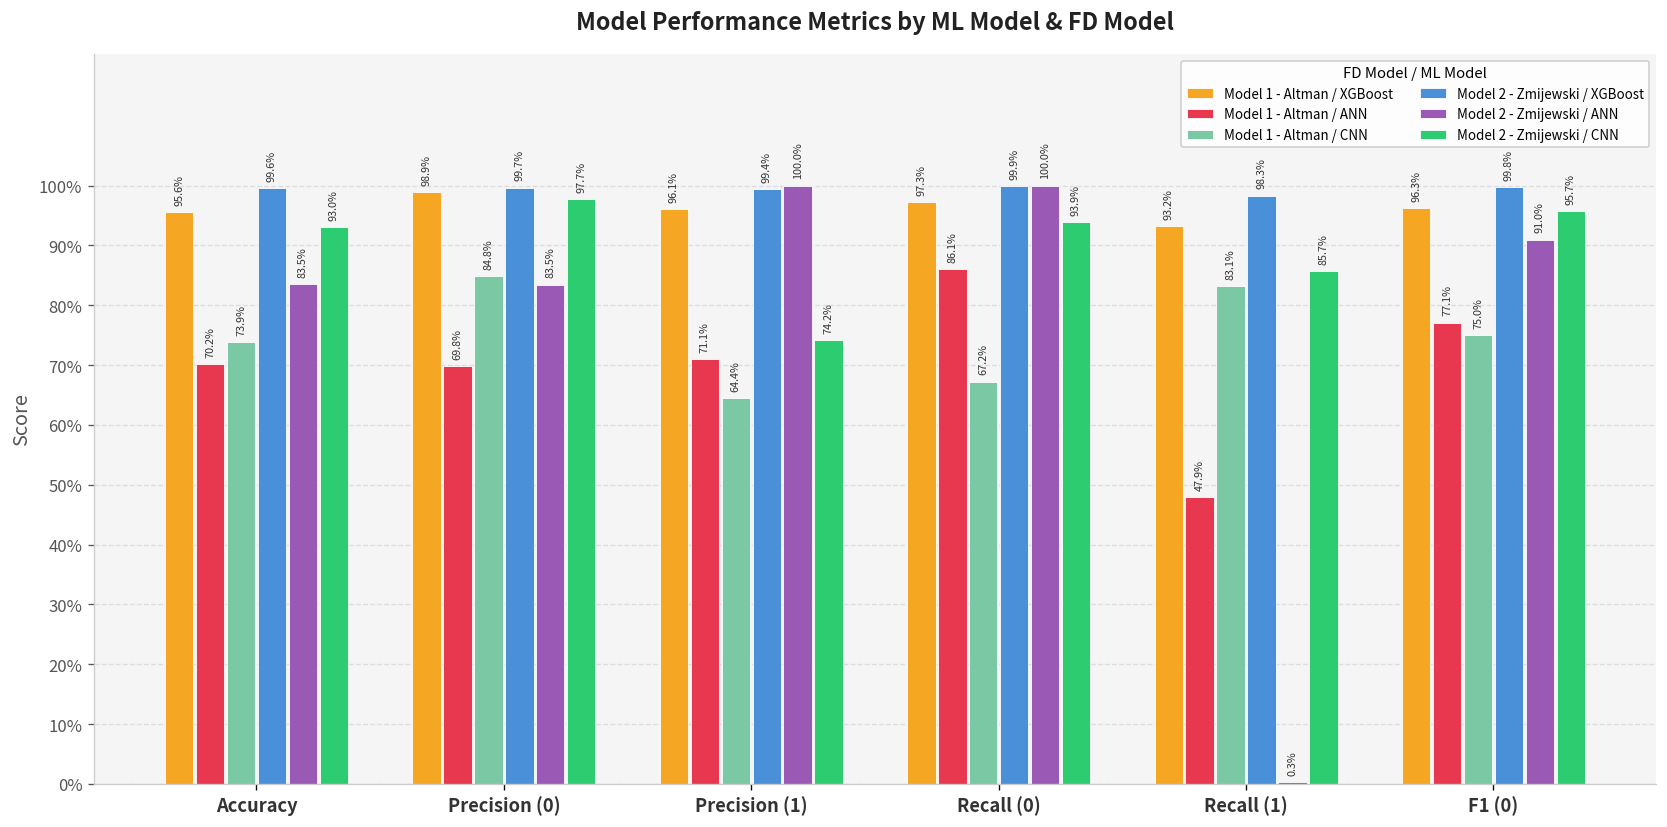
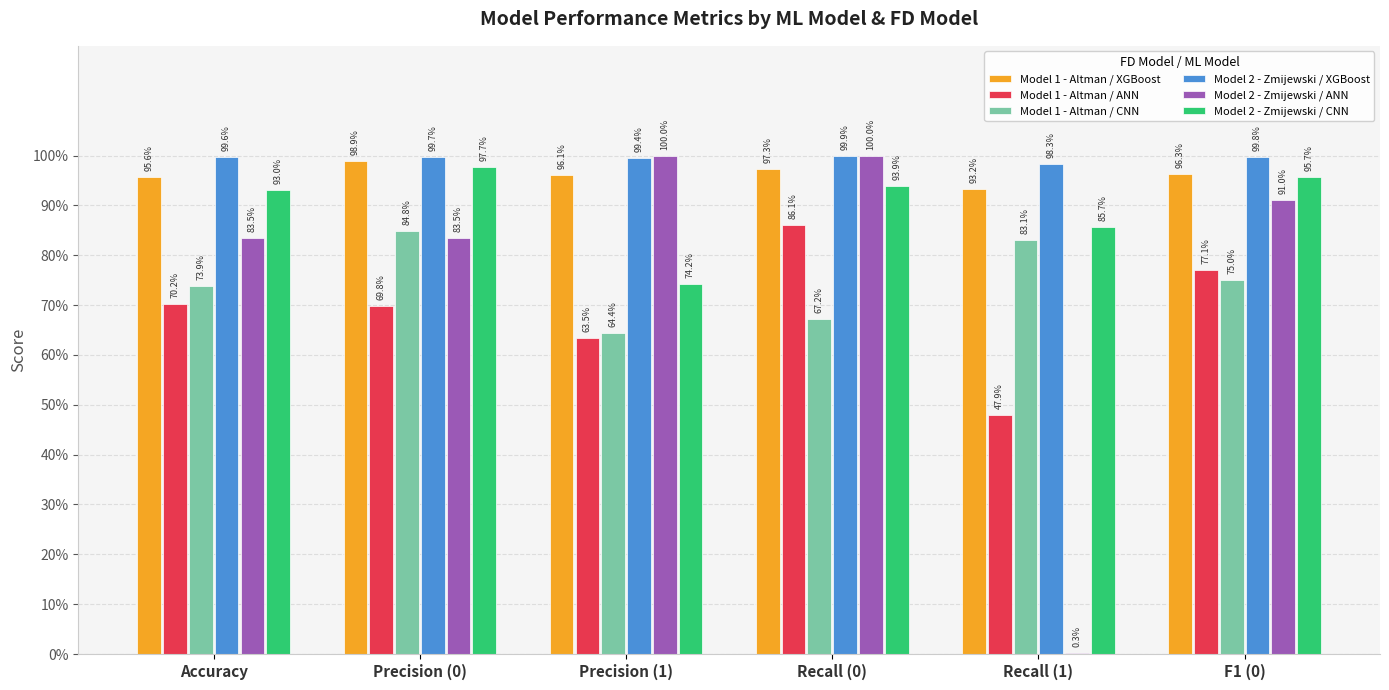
Model 1 - Altman / ANN, Precision (1): 71.1% -> 63.5%
